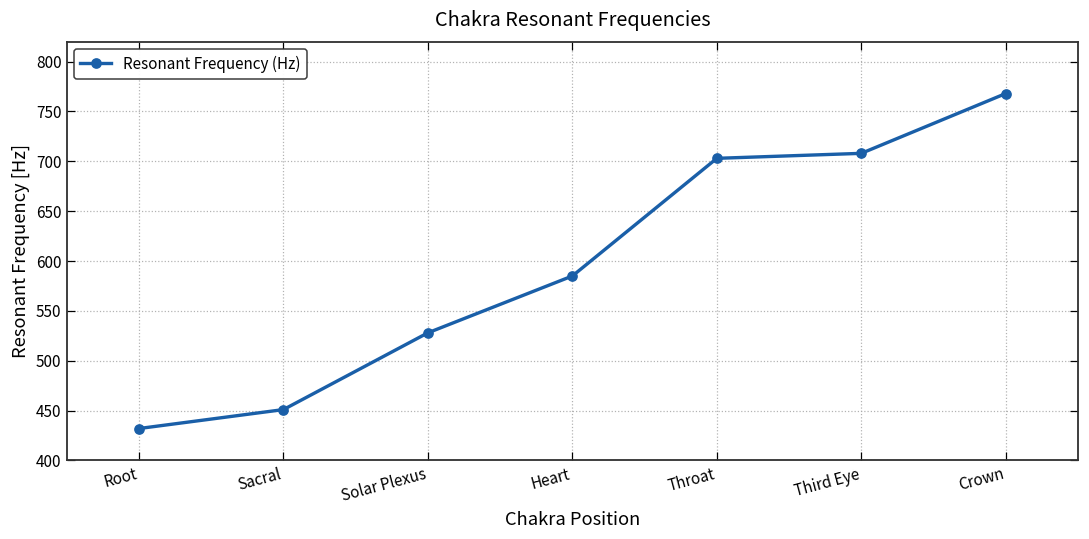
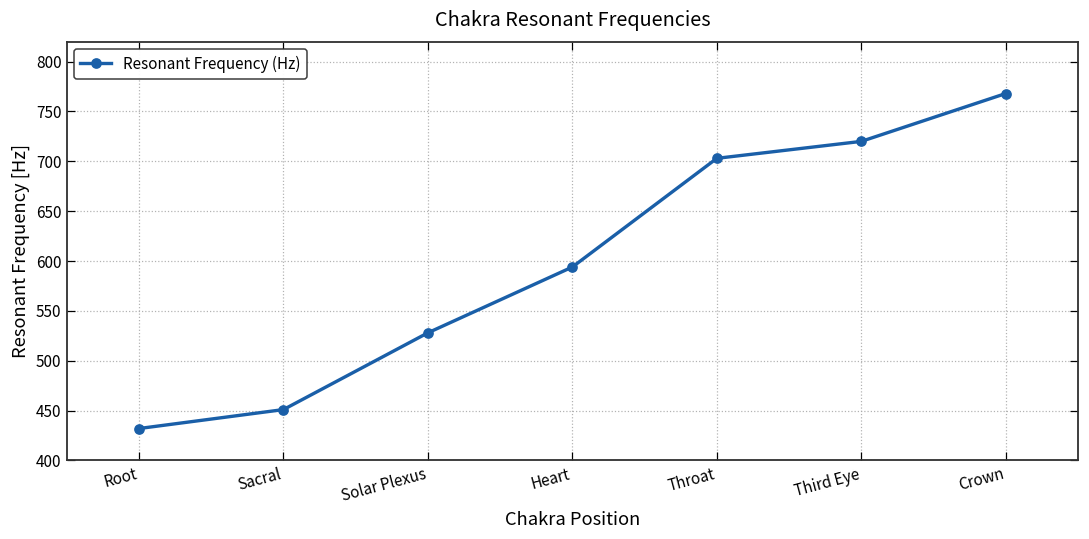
Heart: 585 -> 594
Third Eye: 710 -> 720
